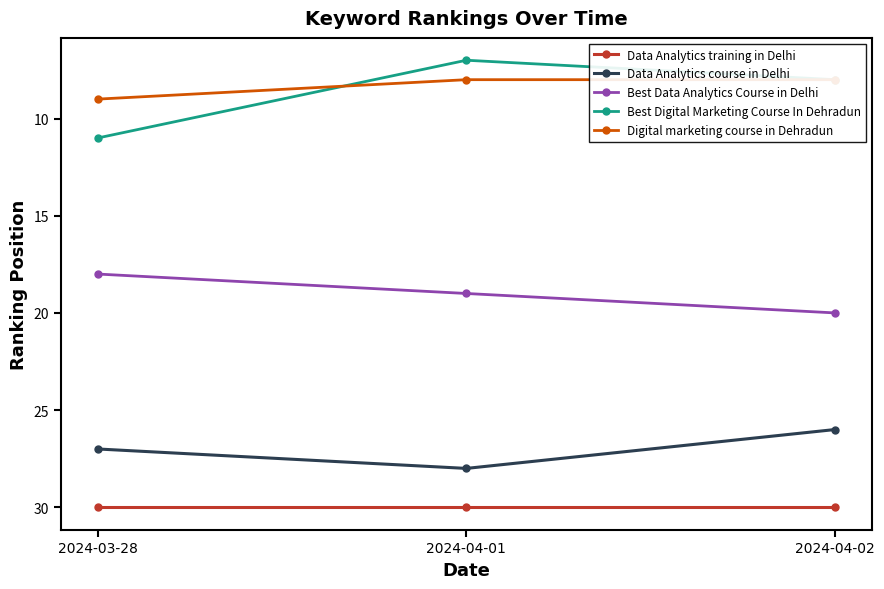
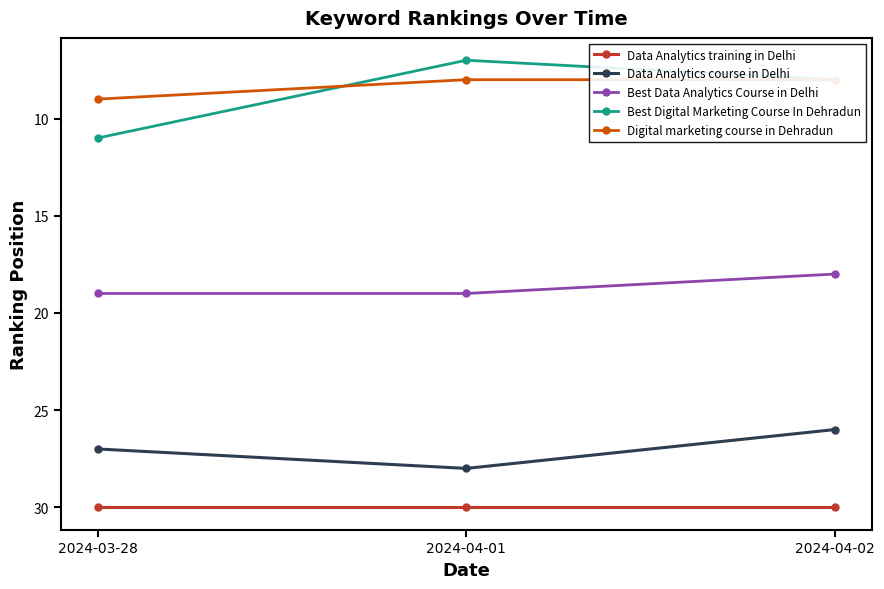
Best Data Analytics Course in Delhi, 2024-03-28: 18 -> 19
Best Data Analytics Course in Delhi, 2024-04-02: 20 -> 18
